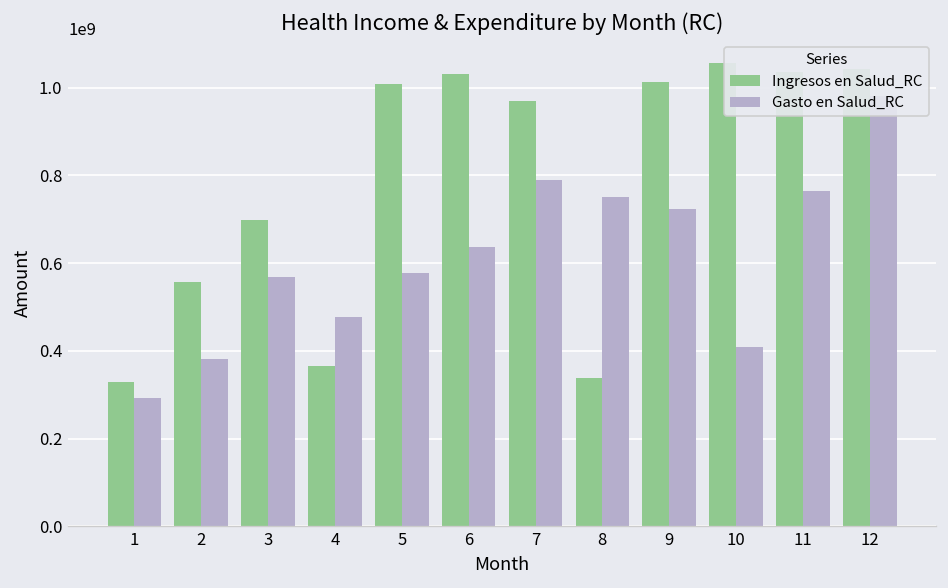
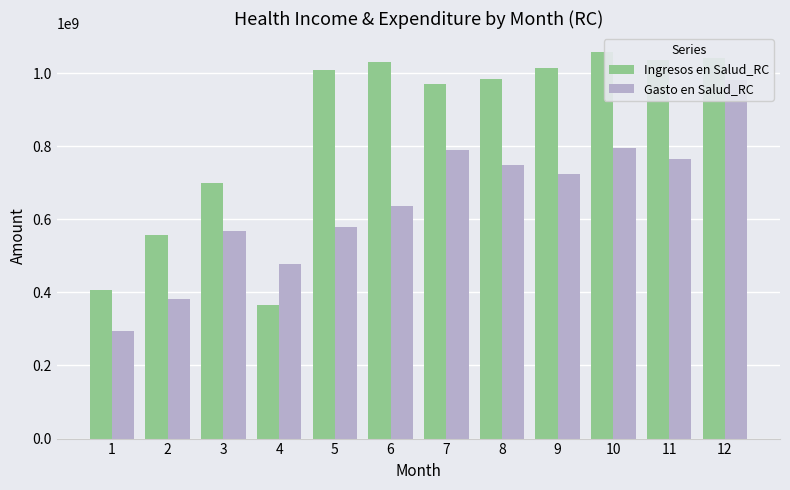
Ingresos en Salud_RC, 1: 330000000 -> 410000000
Ingresos en Salud_RC, 8: 340000000 -> 980000000
Gasto en Salud_RC, 10: 410000000 -> 800000000
